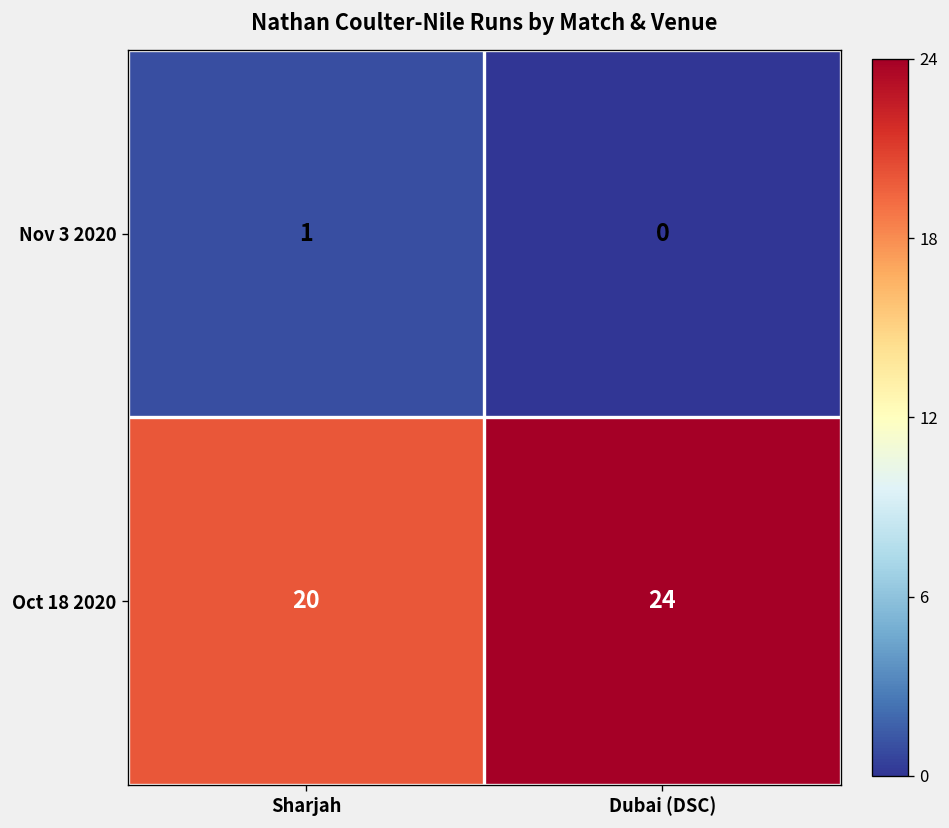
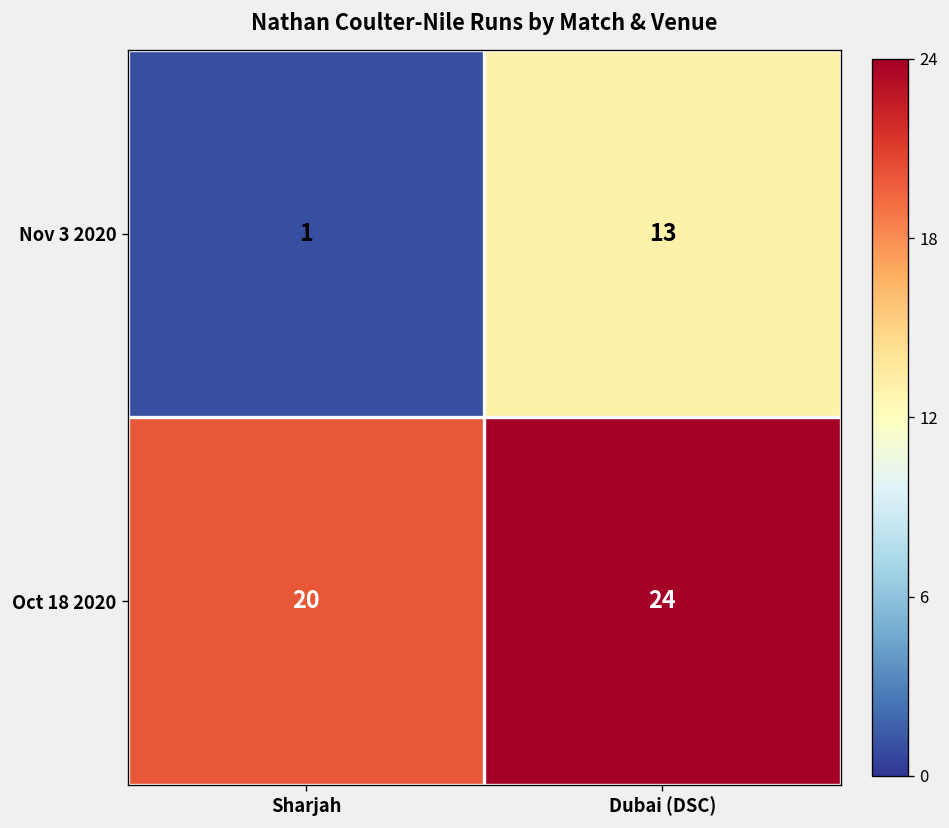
Nov 3 2020, Dubai (DSC): 0 -> 13
